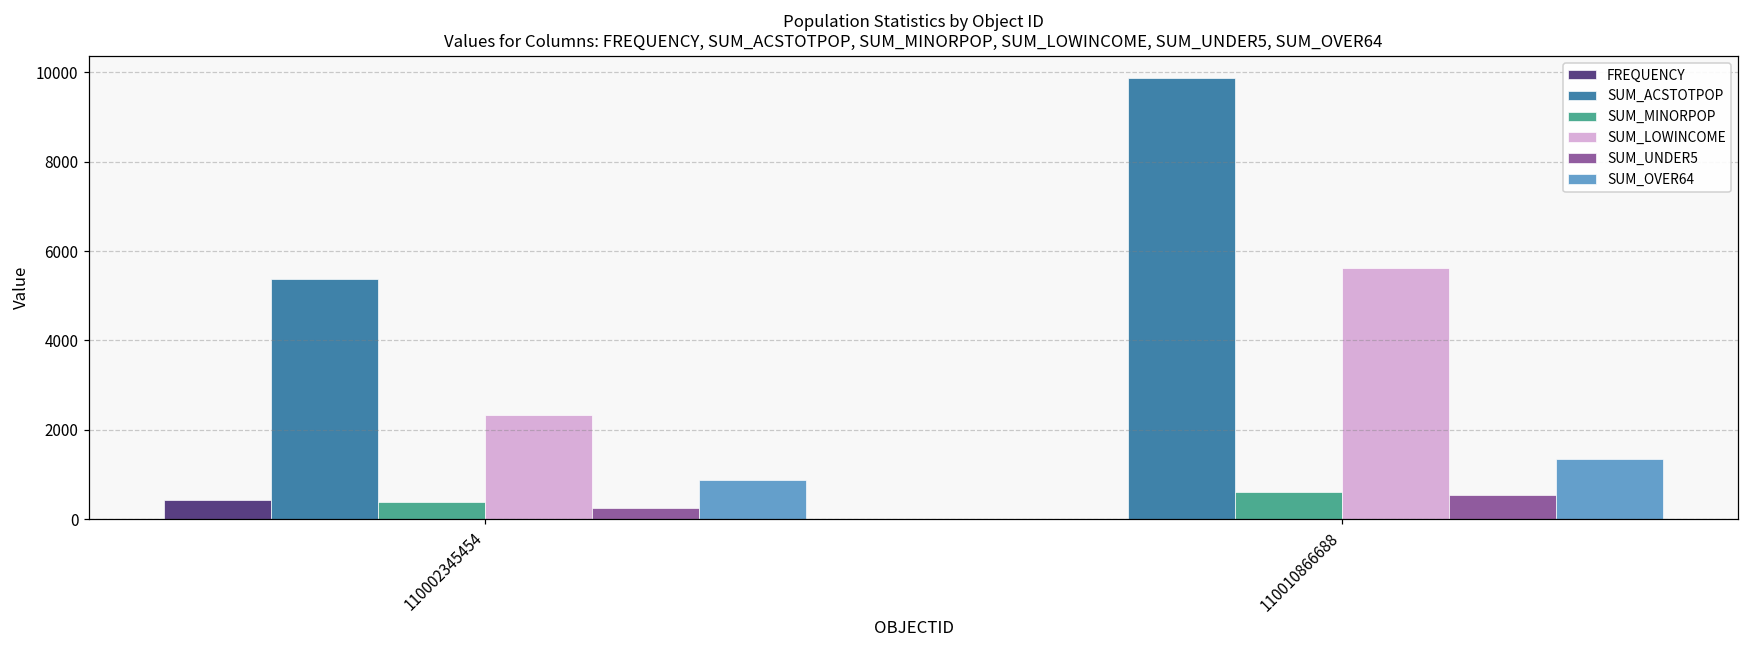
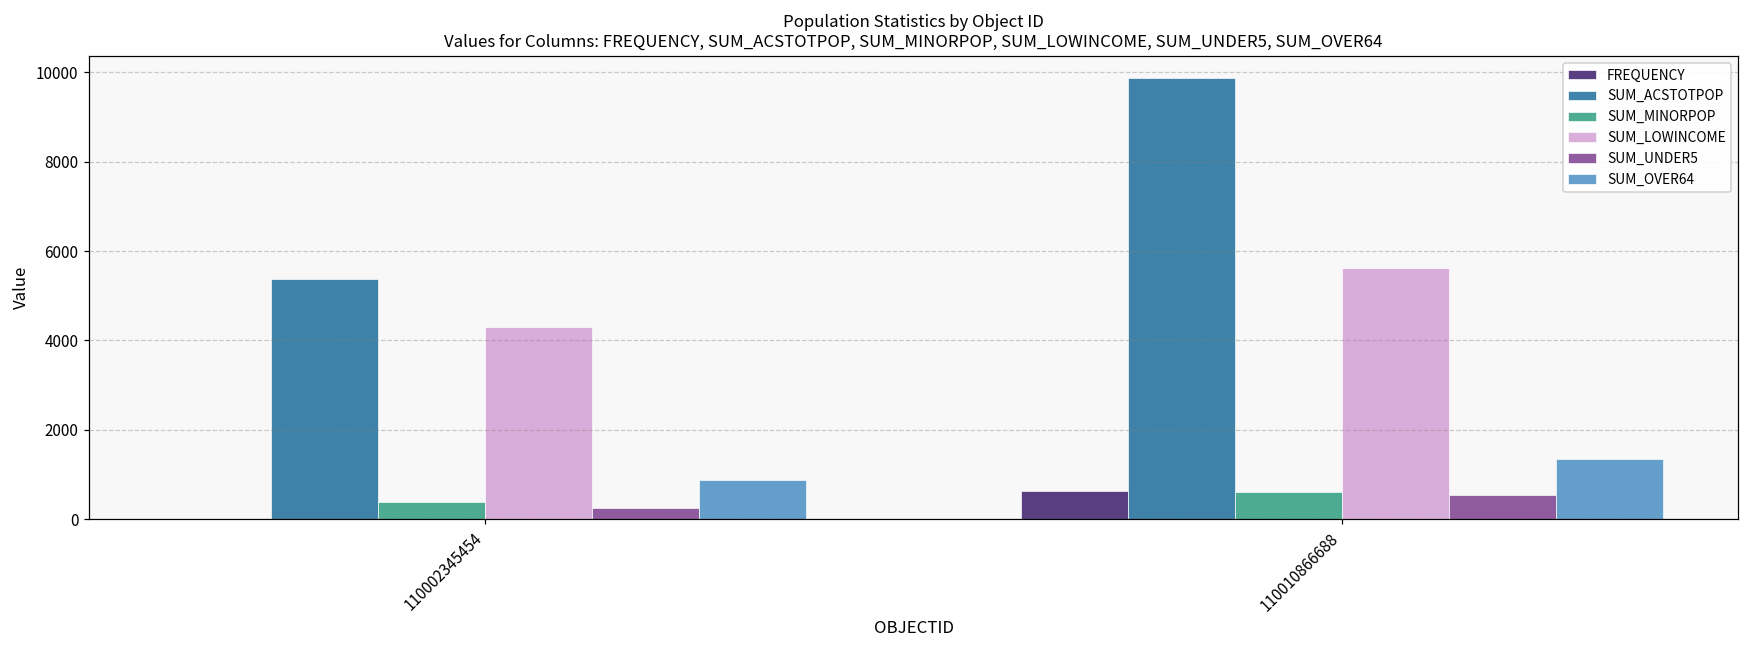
FREQUENCY, 110002345454: 400 -> 0
SUM_LOWINCOME, 110002345454: 2300 -> 4300
FREQUENCY, 110010866688: 0 -> 600
